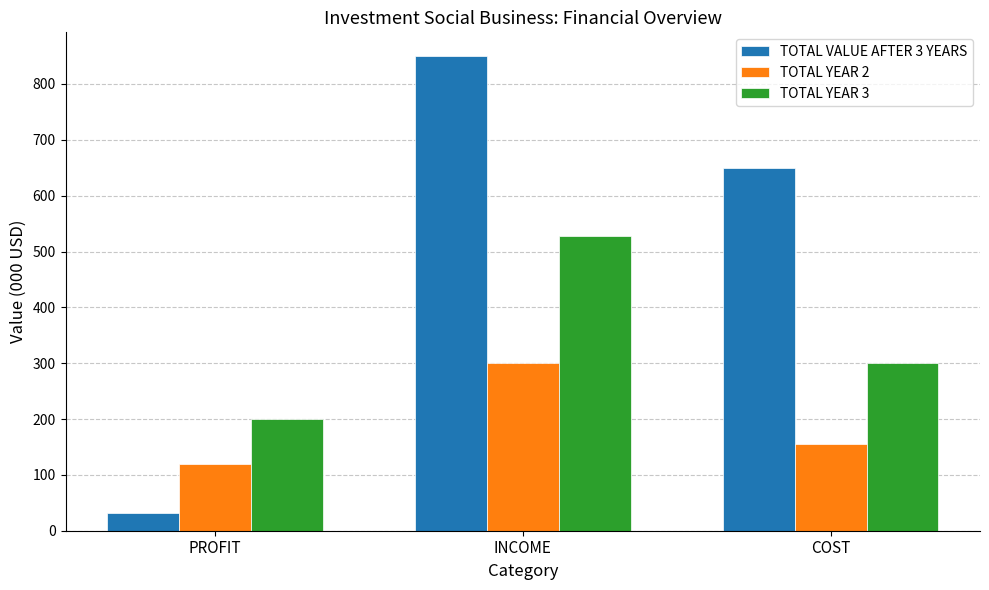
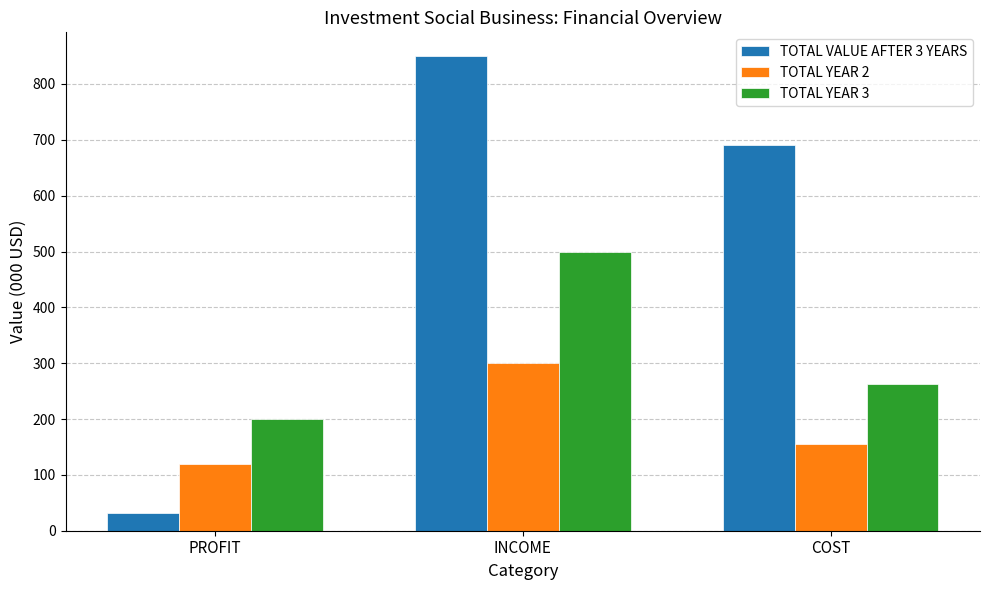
TOTAL YEAR 3, INCOME: 530 -> 500
TOTAL VALUE AFTER 3 YEARS, COST: 650 -> 690
TOTAL YEAR 3, COST: 300 -> 260
